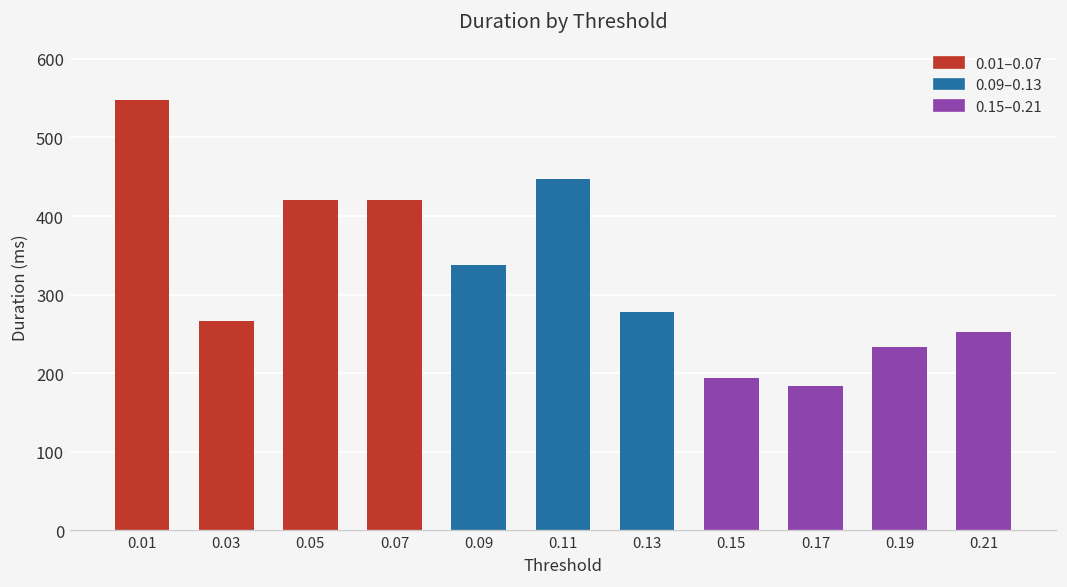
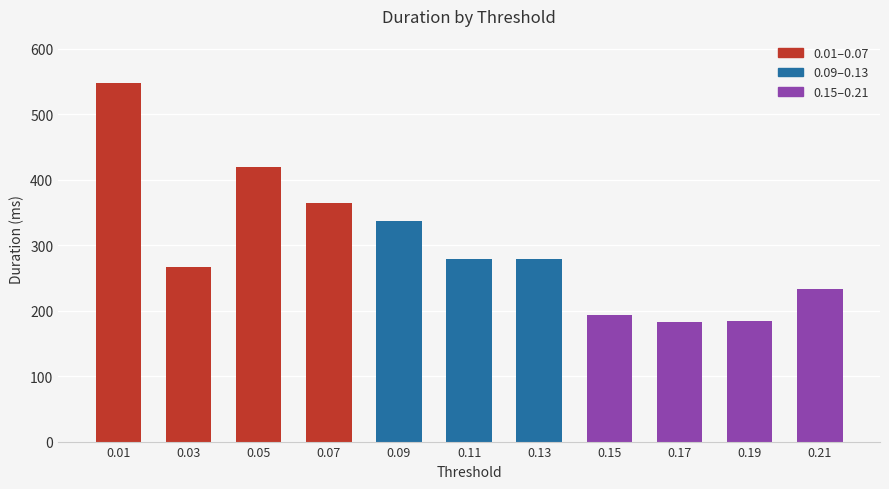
0.07: 420 -> 360
0.11: 450 -> 280
0.19: 230 -> 180
0.21: 250 -> 230
